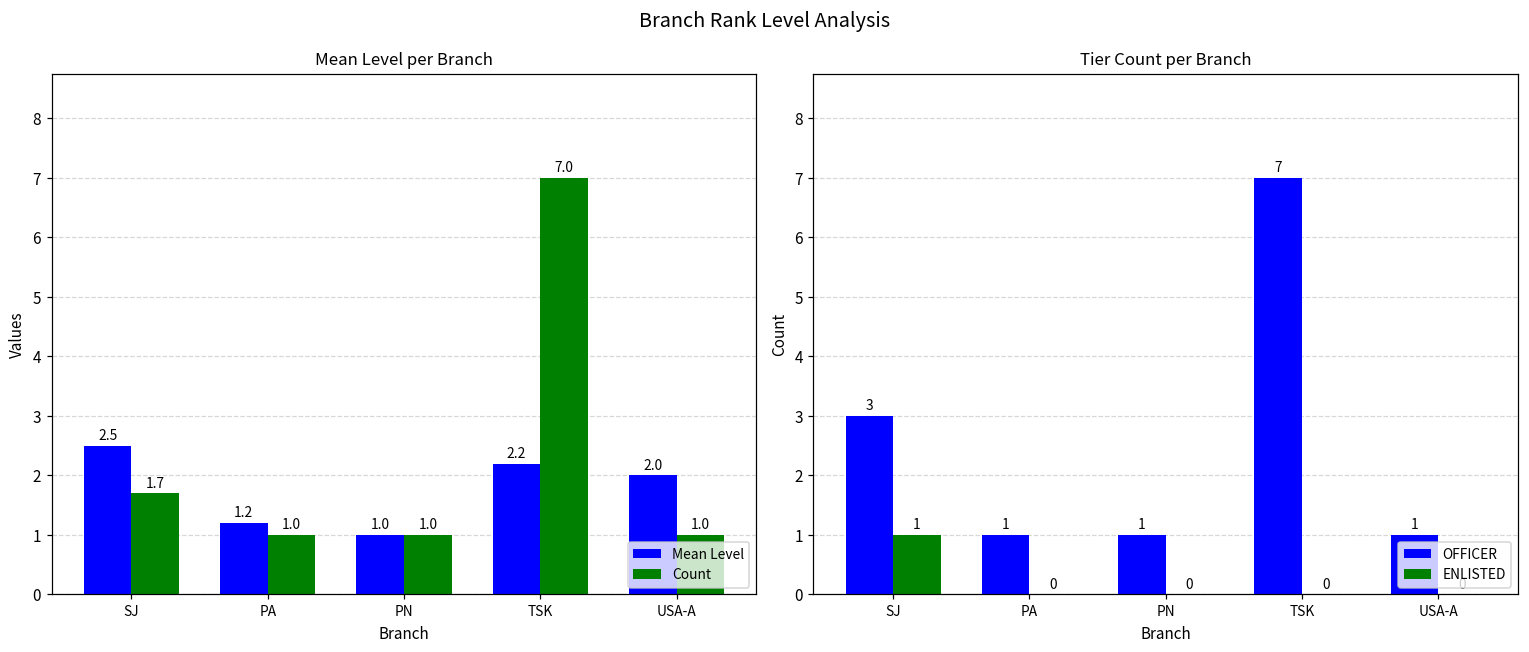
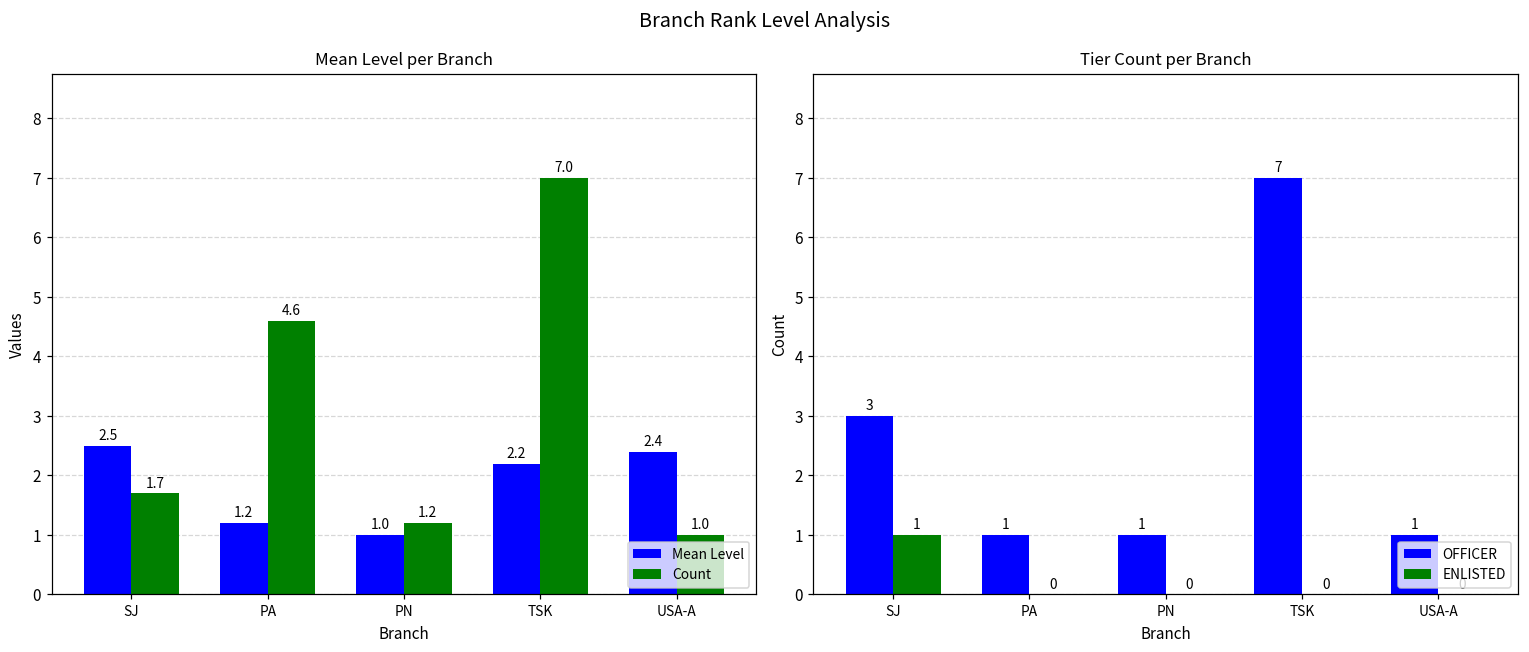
Mean Level per Branch, Count, PA: 1.0 -> 4.6
Mean Level per Branch, Count, PN: 1.0 -> 1.2
Mean Level per Branch, Mean Level, USA-A: 2.0 -> 2.4
